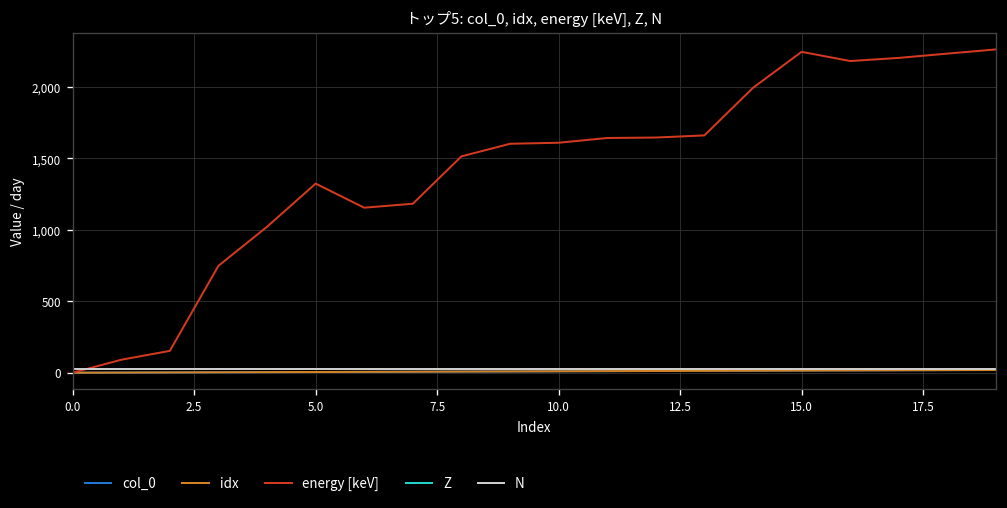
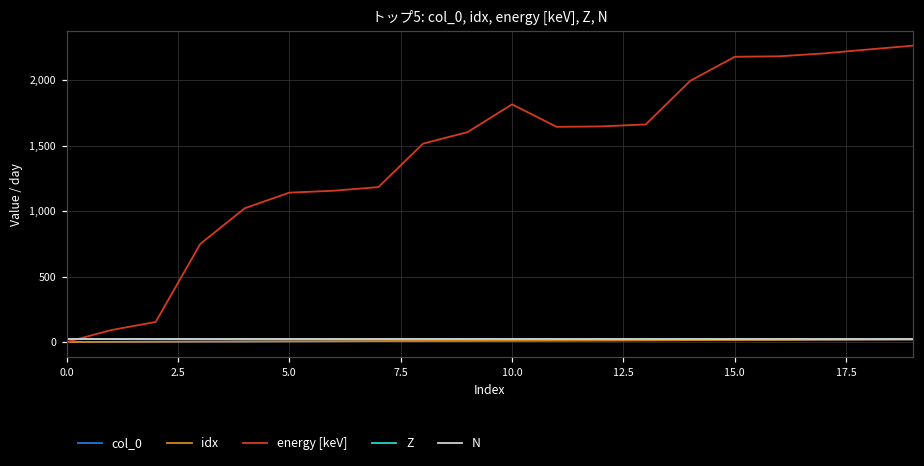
energy [keV], 5.0: 1,320 -> 1,140
energy [keV], 10.0: 1,610 -> 1,820
energy [keV], 15.0: 2,250 -> 2,180
